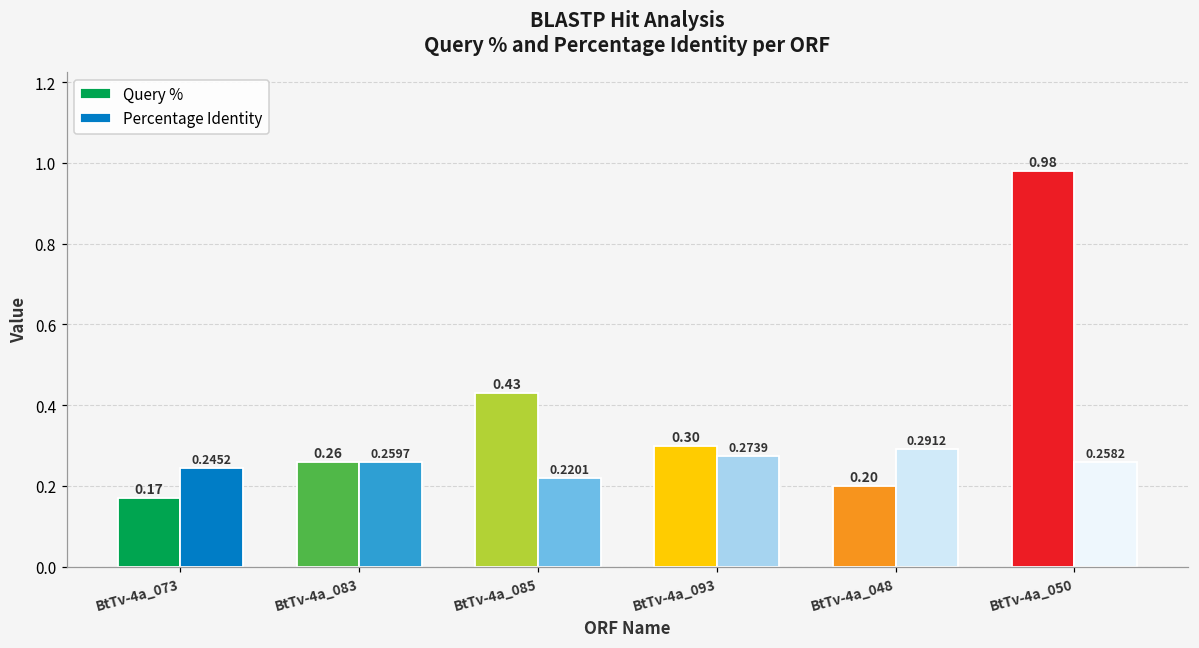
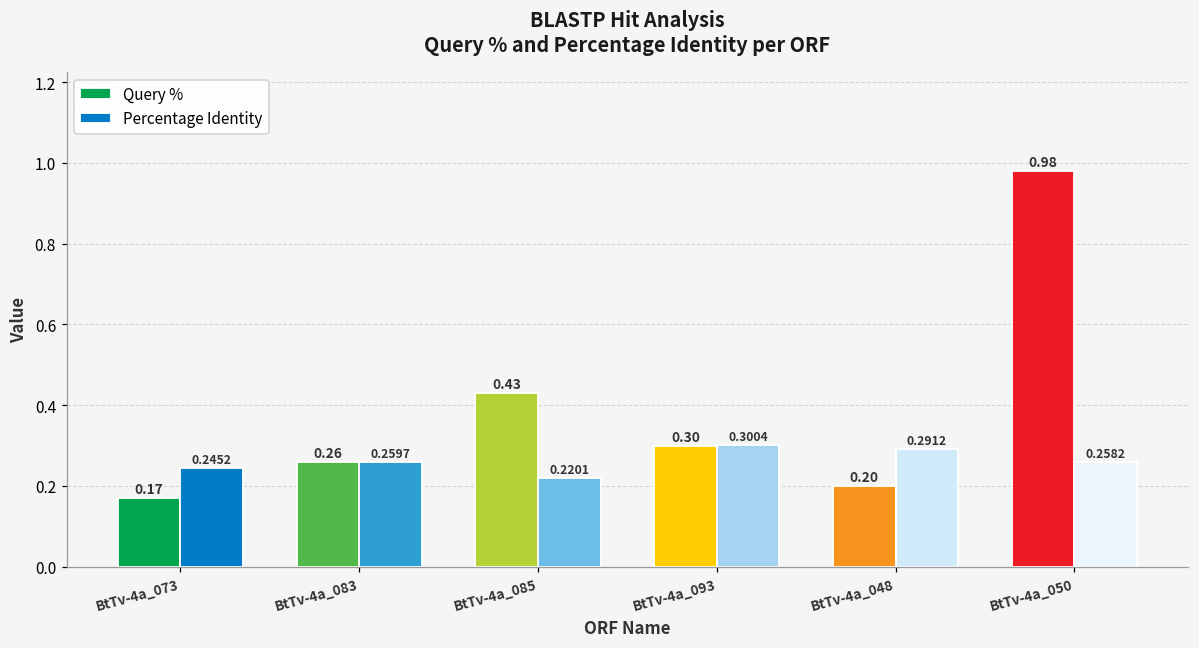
Percentage Identity, BtTv-4a_093: 0.2739 -> 0.3004
